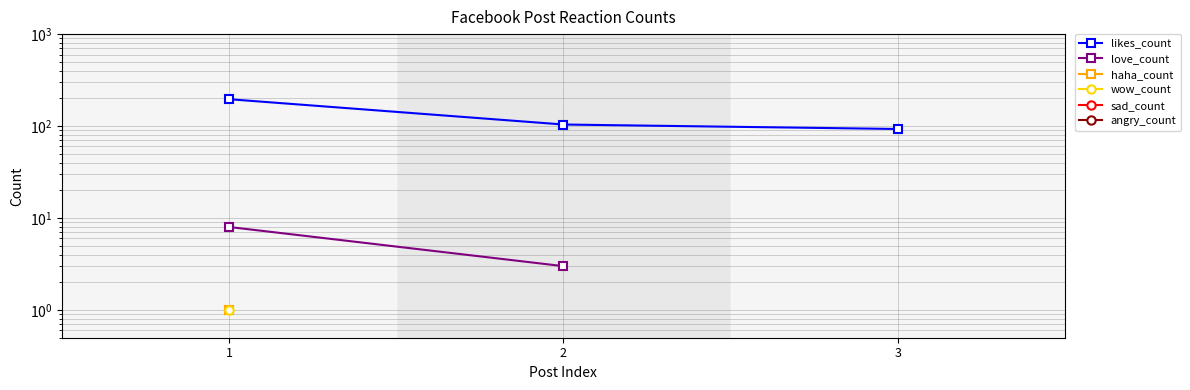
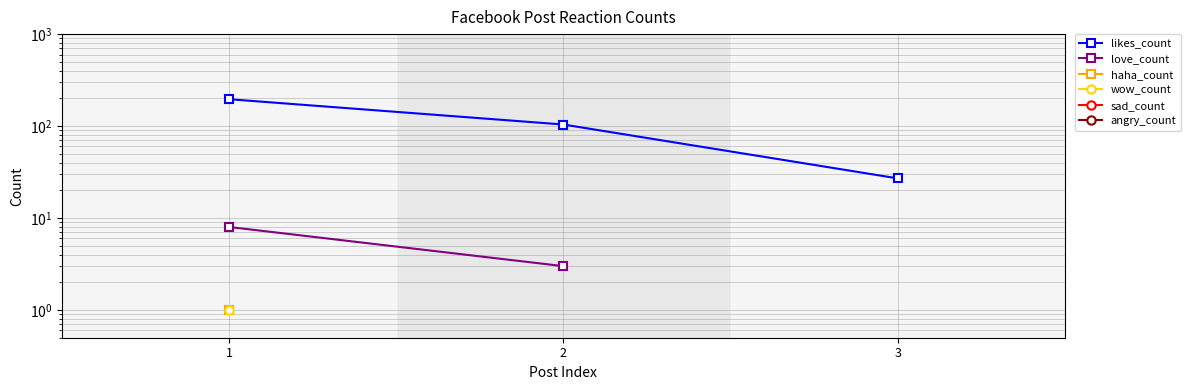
likes_count, 3: 90 -> 27
